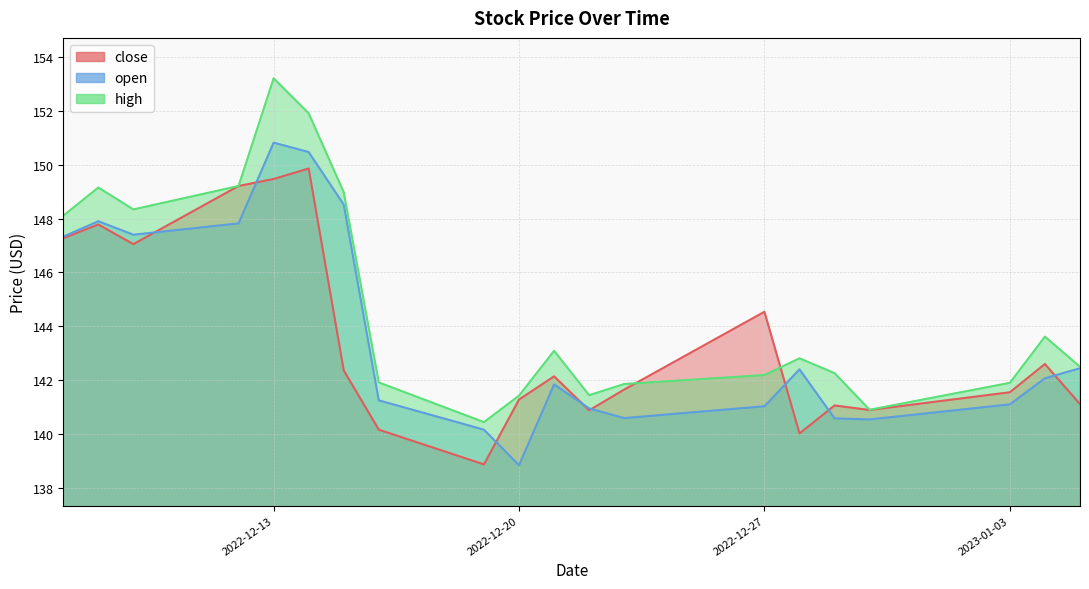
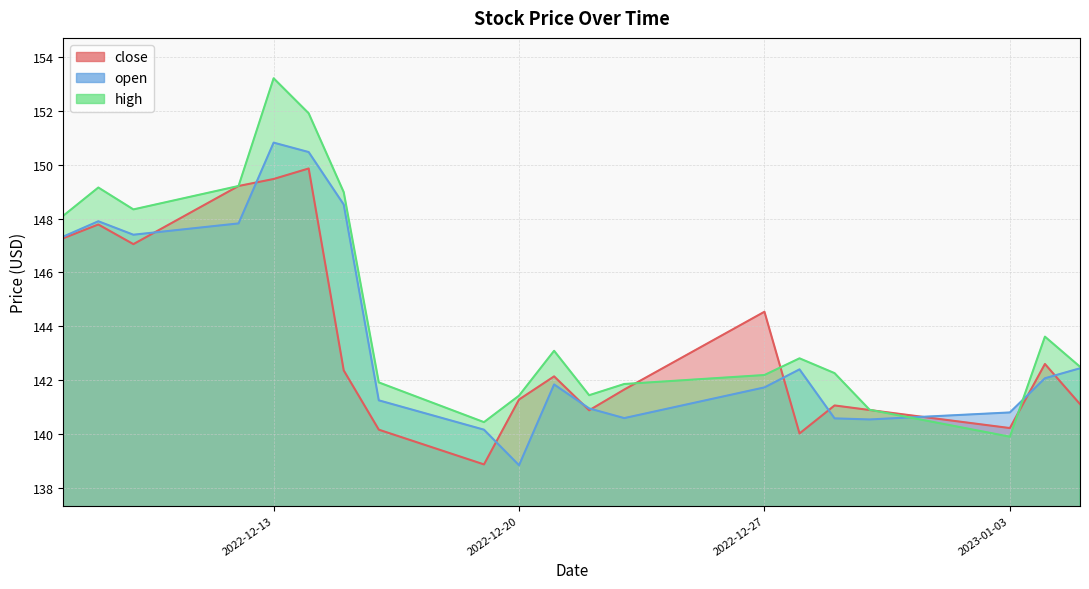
open, 2022-12-27: 141.0 -> 141.7
close, 2023-01-03: 141.6 -> 140.2
open, 2023-01-03: 141.1 -> 140.8
high, 2023-01-03: 141.9 -> 139.9
